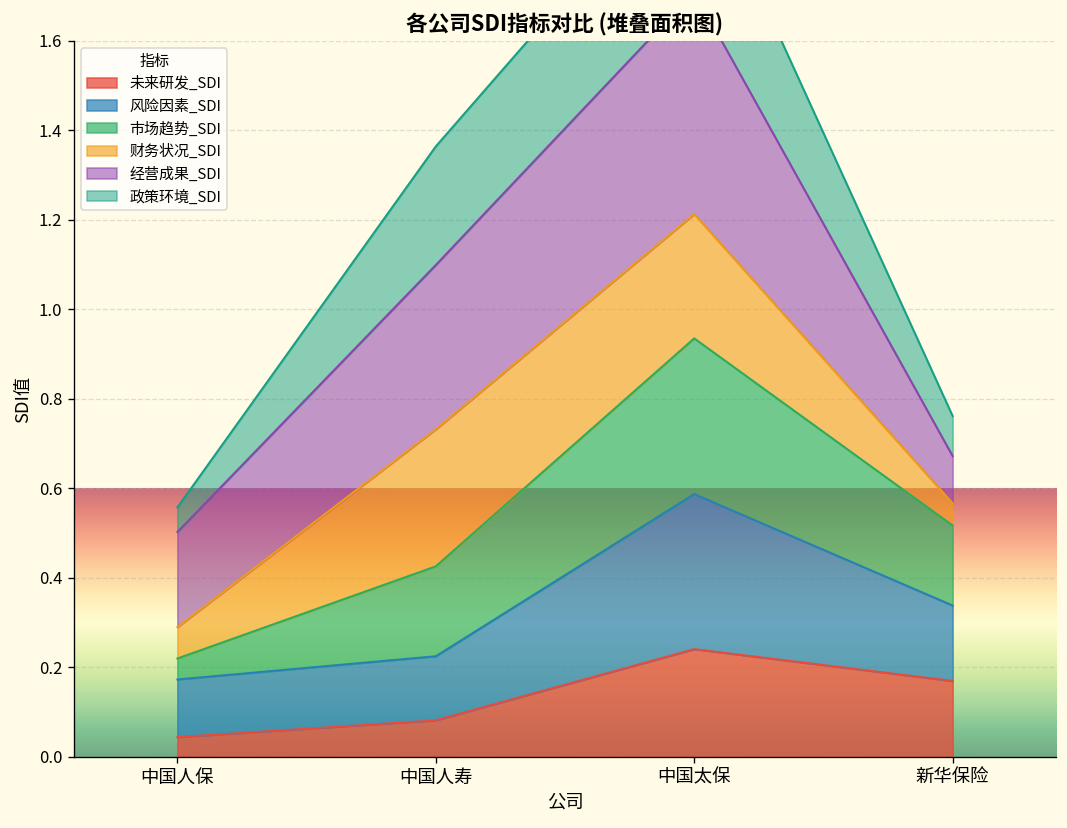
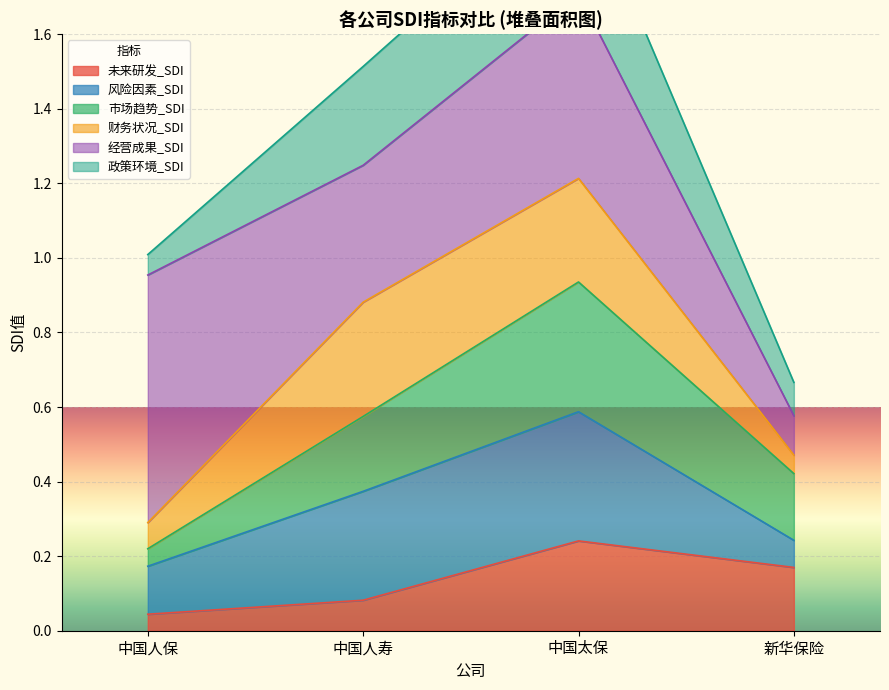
经营成果_SDI, 中国人保: 0.21 -> 0.66
风险因素_SDI, 中国人寿: 0.14 -> 0.29
风险因素_SDI, 新华保险: 0.17 -> 0.07
